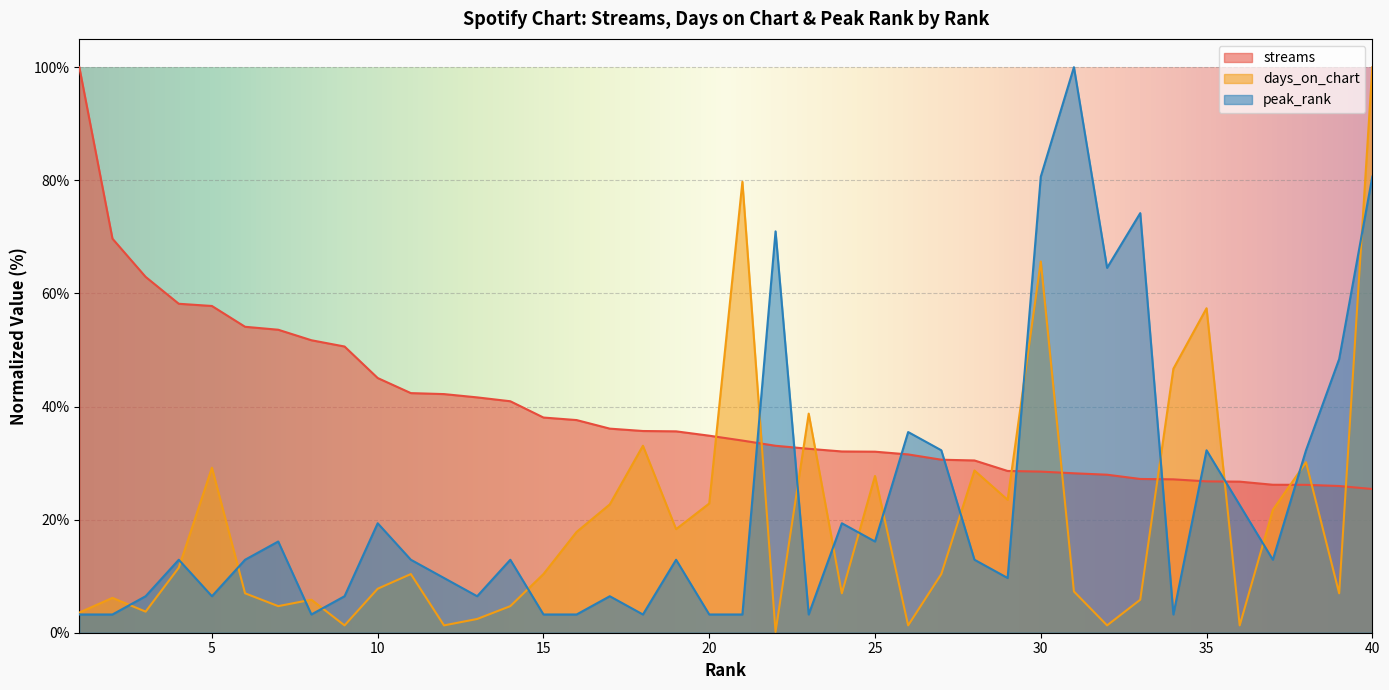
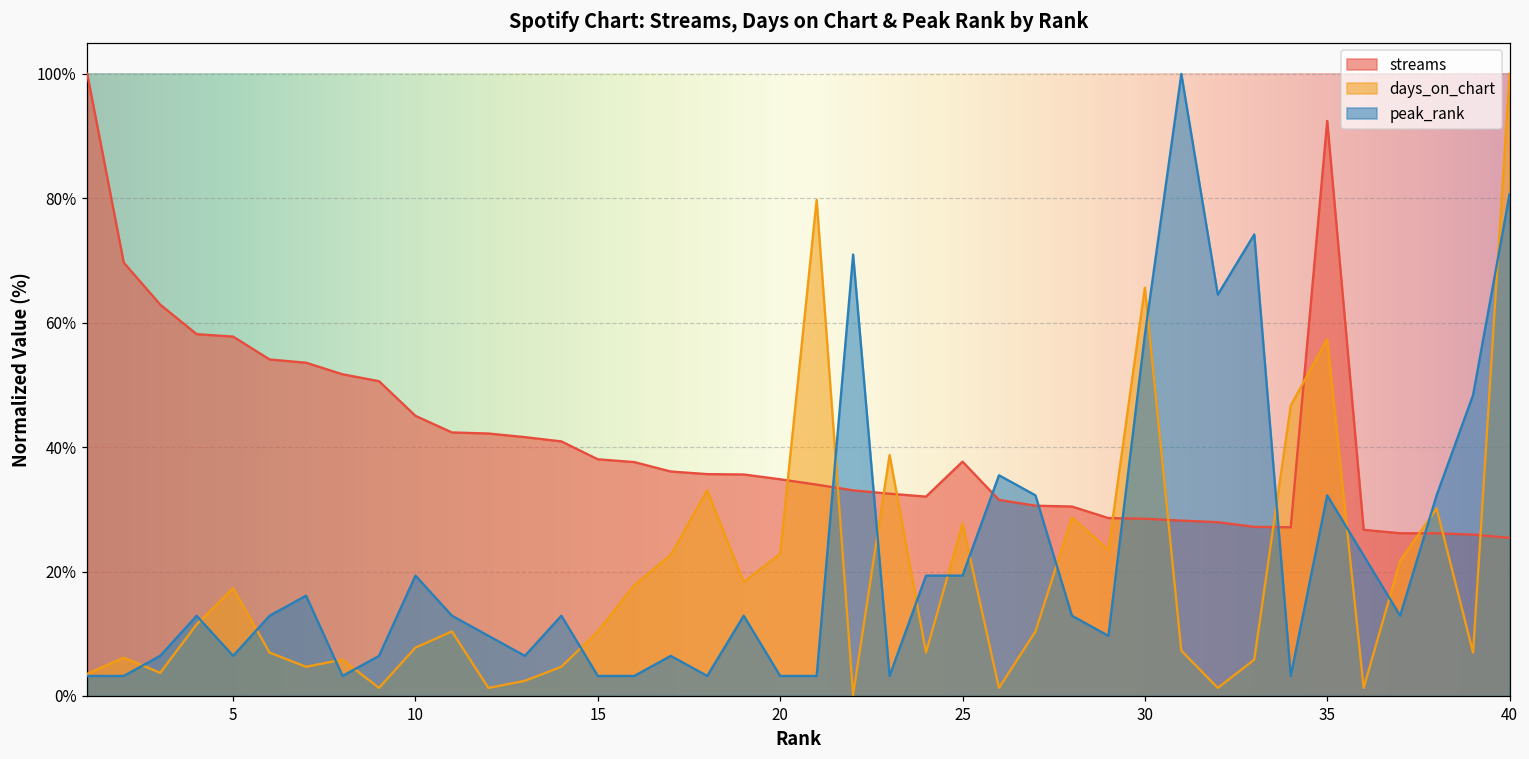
days_on_chart, 5: 29% -> 17%
streams, 25: 32% -> 38%
peak_rank, 25: 16% -> 19%
peak_rank, 30: 81% -> 58%
streams, 35: 27% -> 92%
